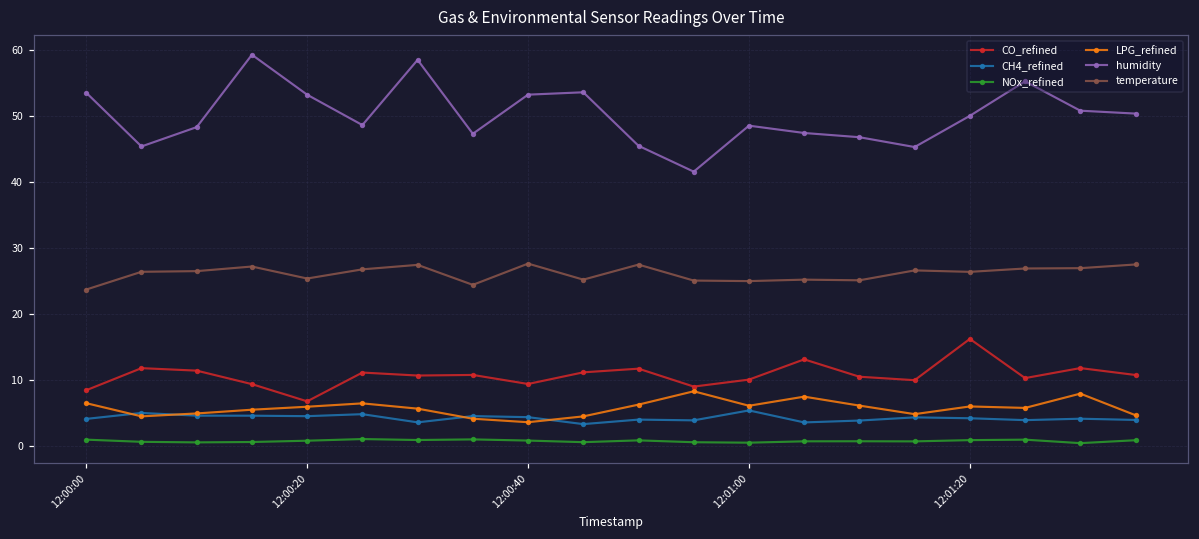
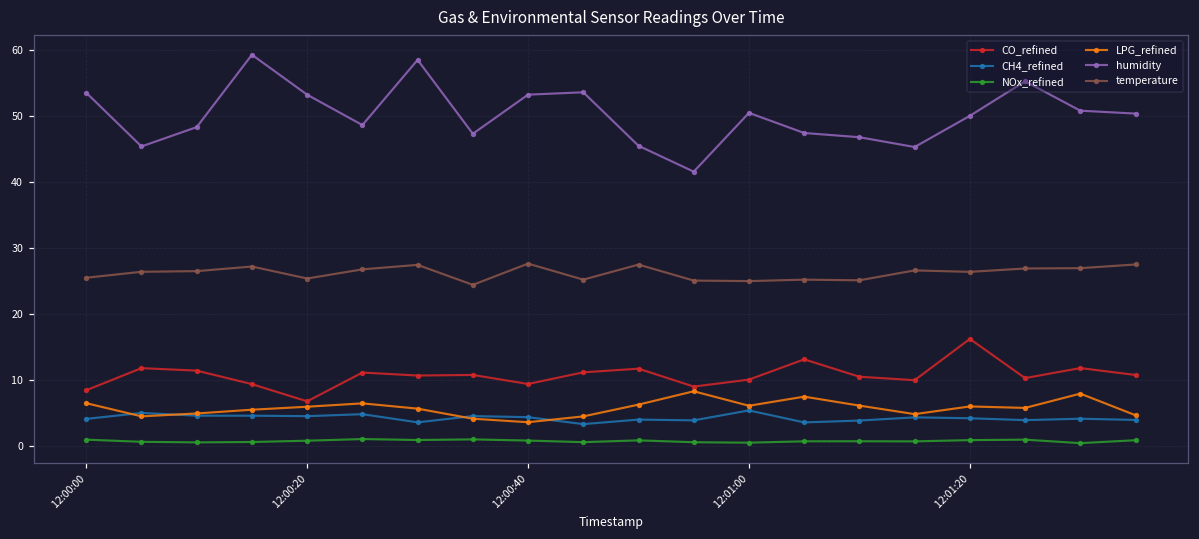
temperature, 12:00:00: 24 -> 25
humidity, 12:01:00: 49 -> 50
